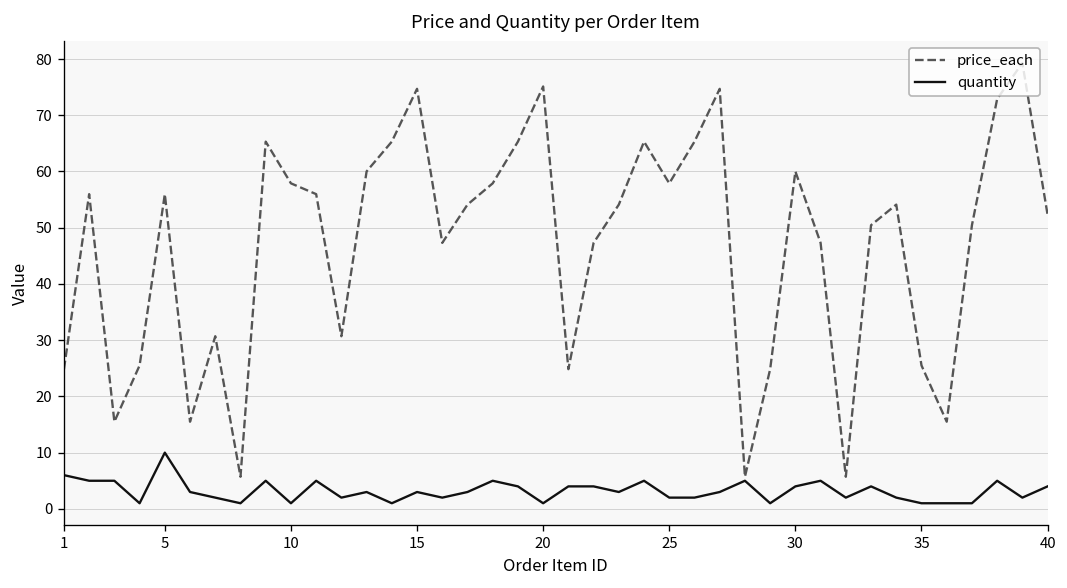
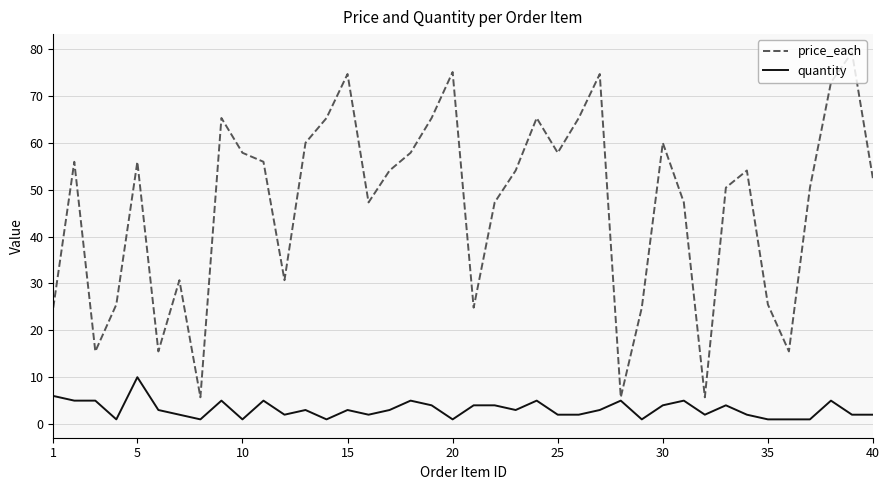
quantity, 40: 4 -> 2
